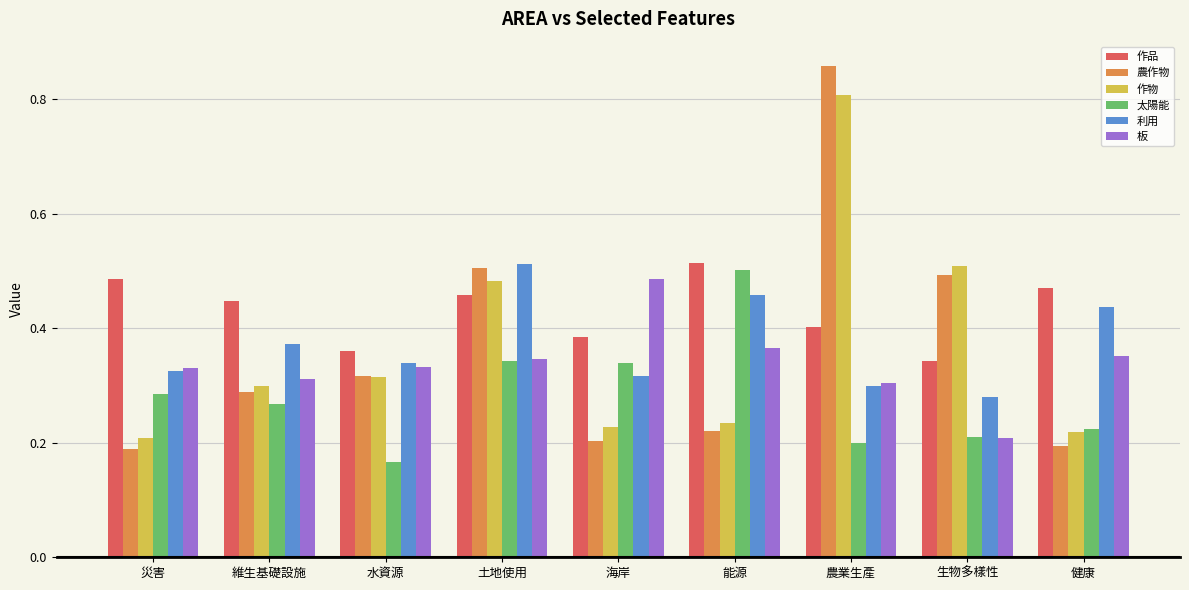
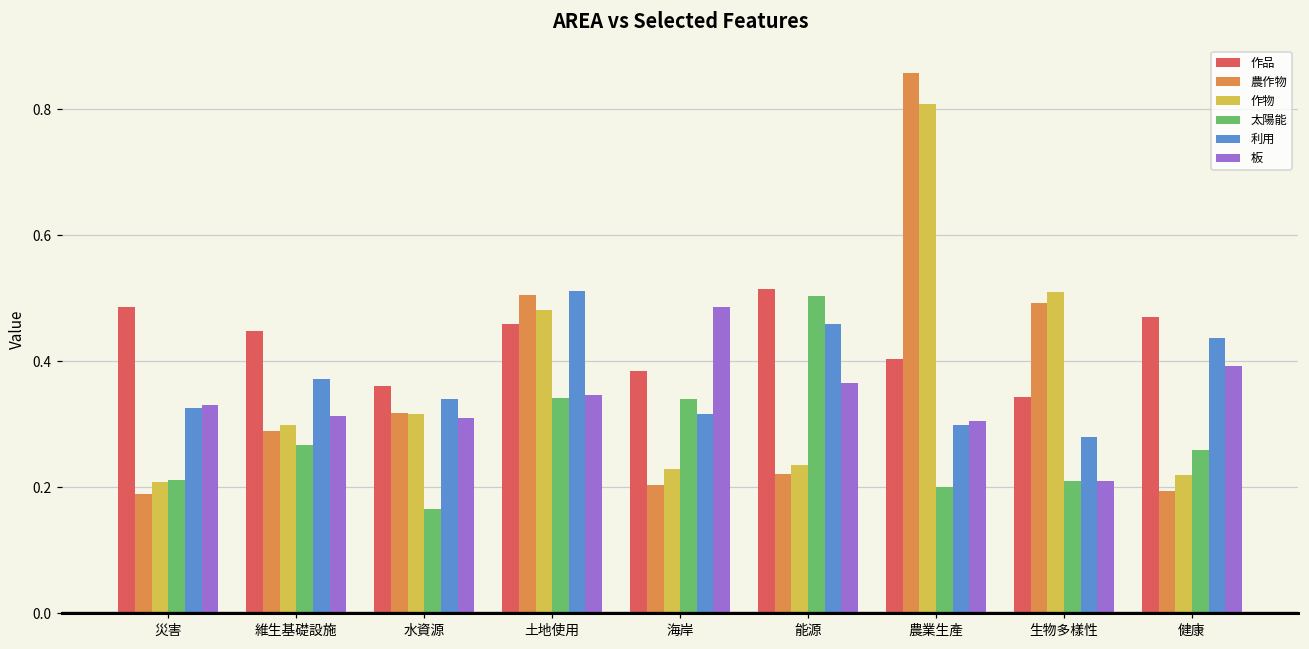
太陽能, 災害: 0.29 -> 0.21
板, 水資源: 0.33 -> 0.31
太陽能, 健康: 0.22 -> 0.26
板, 健康: 0.35 -> 0.39
